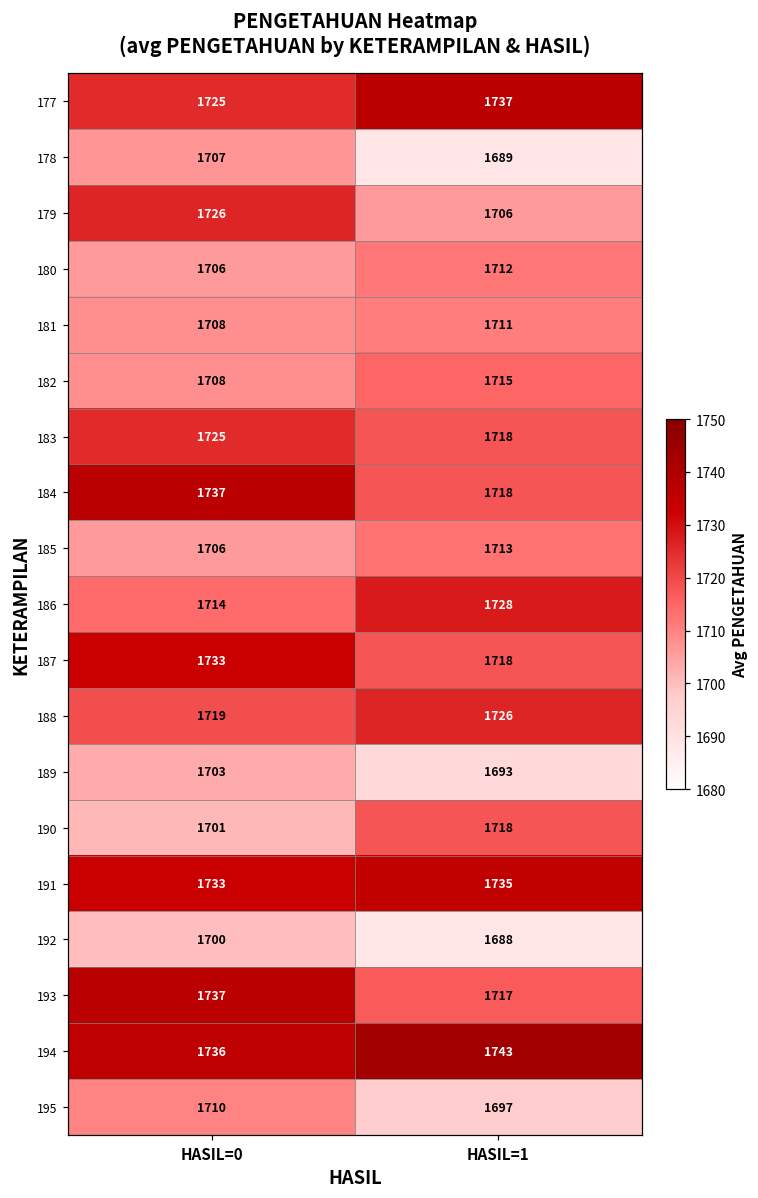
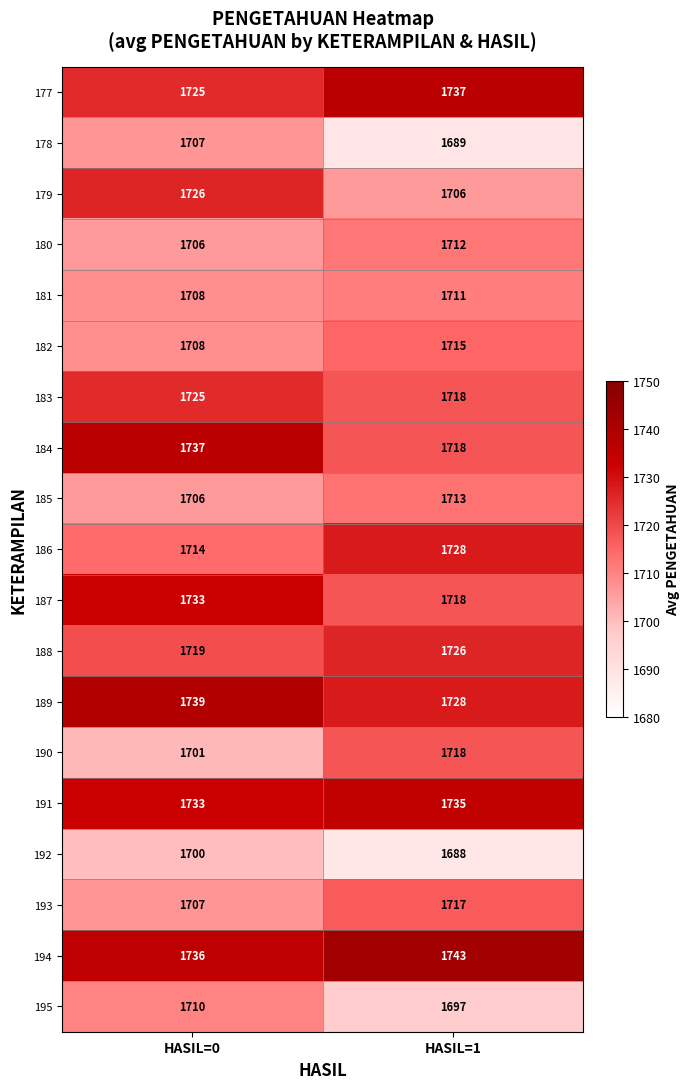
189, HASIL=0: 1703 -> 1739
189, HASIL=1: 1693 -> 1728
193, HASIL=0: 1737 -> 1707
